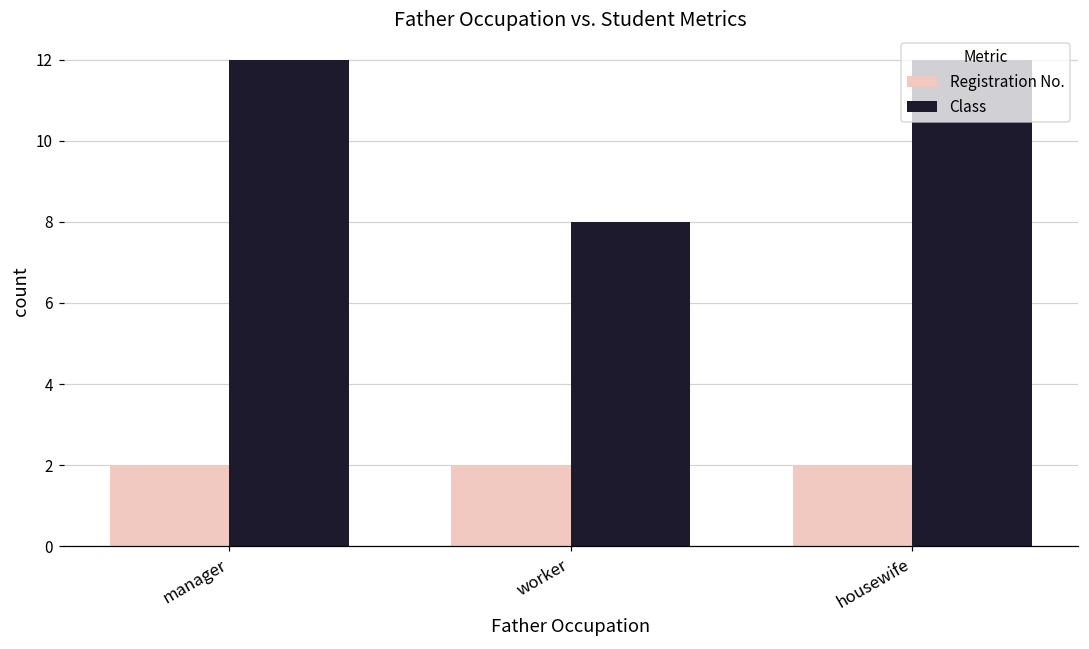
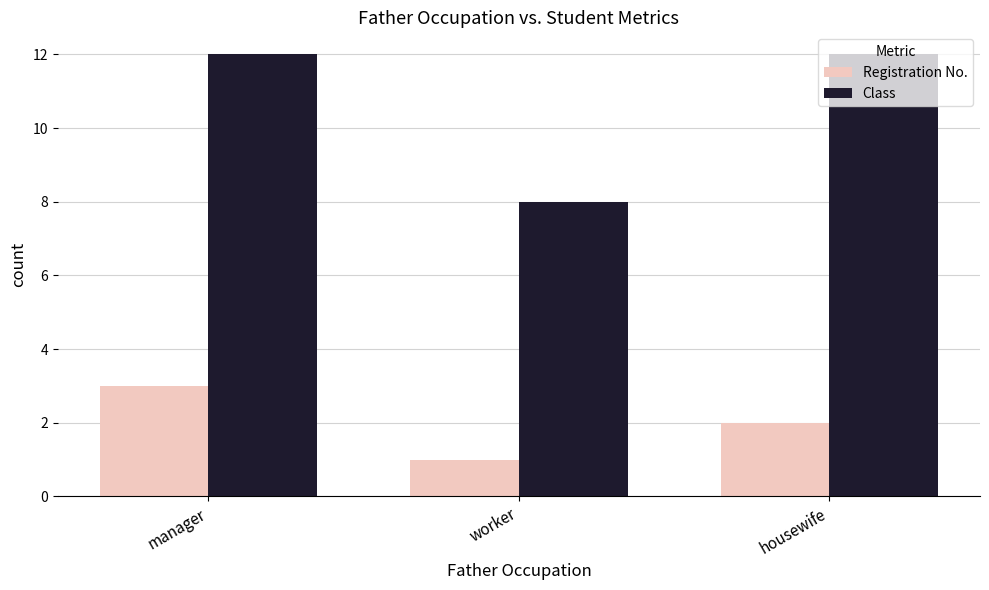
Registration No., manager: 2 -> 3
Registration No., worker: 2 -> 1
